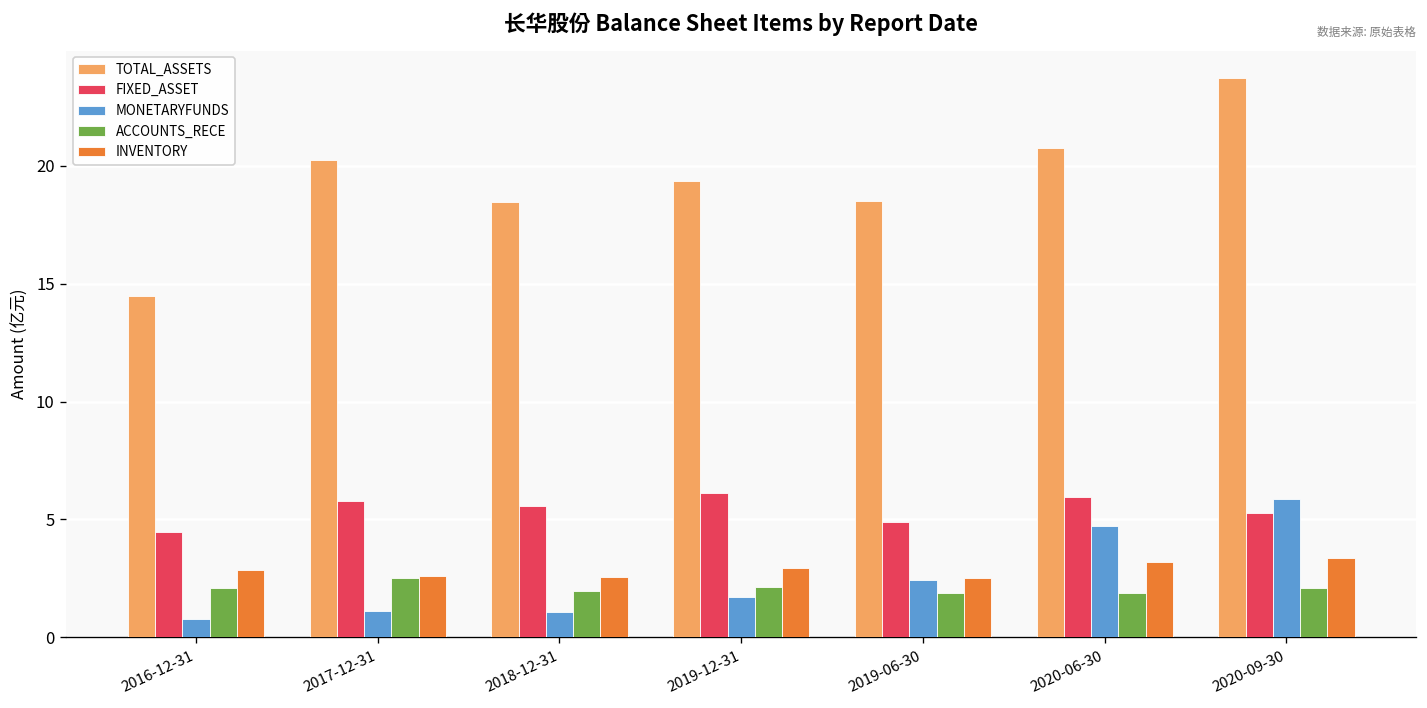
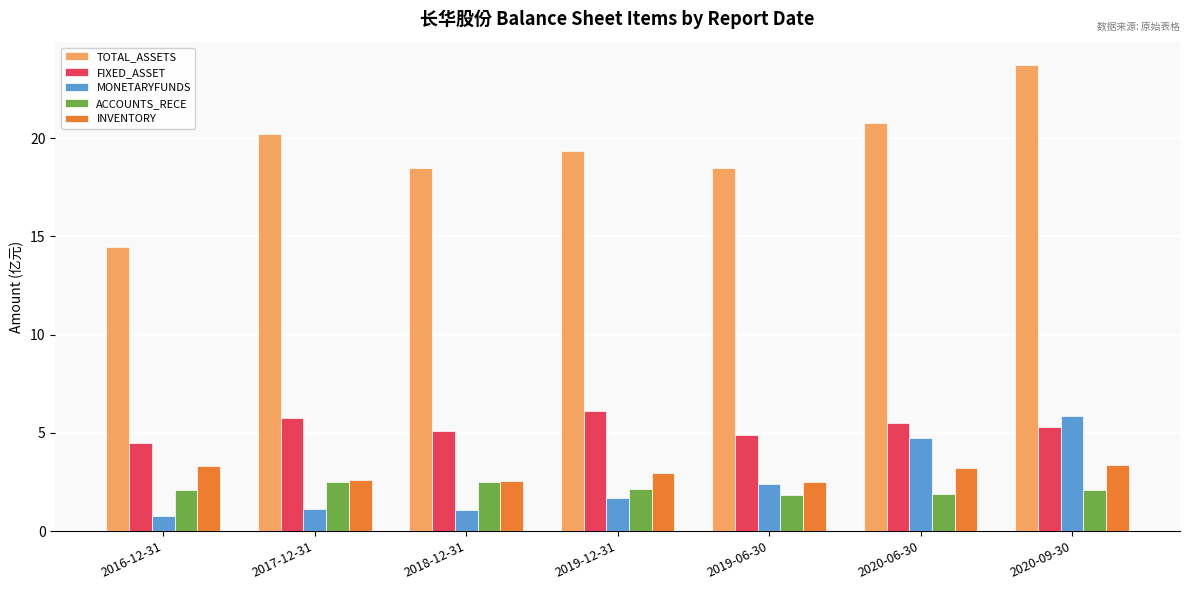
INVENTORY, 2016-12-31: 2.8 -> 3.3
FIXED_ASSET, 2018-12-31: 5.6 -> 5.1
ACCOUNTS_RECE, 2018-12-31: 2.0 -> 2.5
FIXED_ASSET, 2020-06-30: 6.0 -> 5.5
